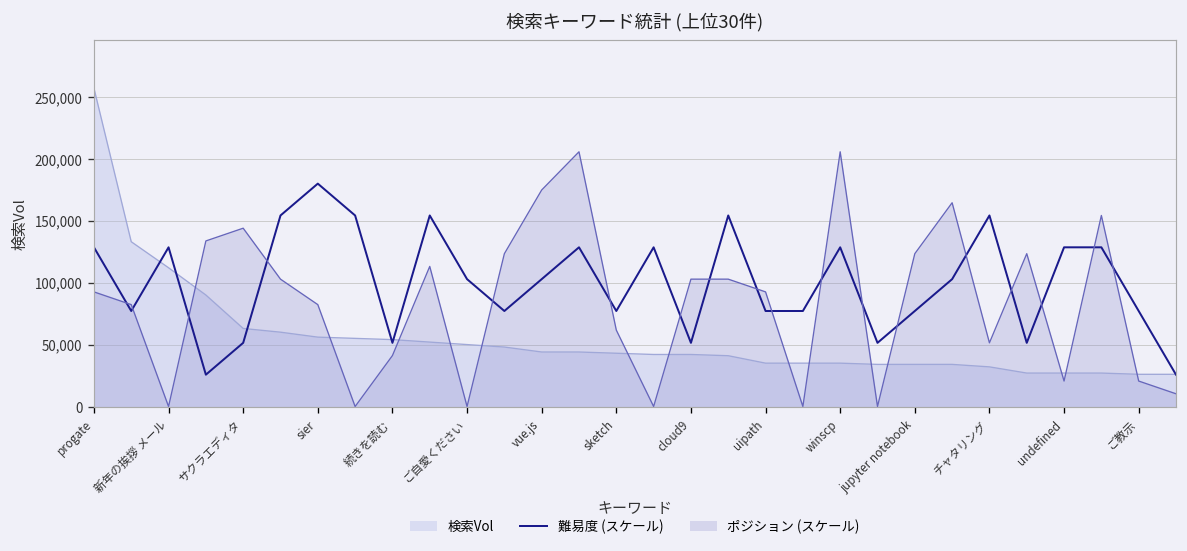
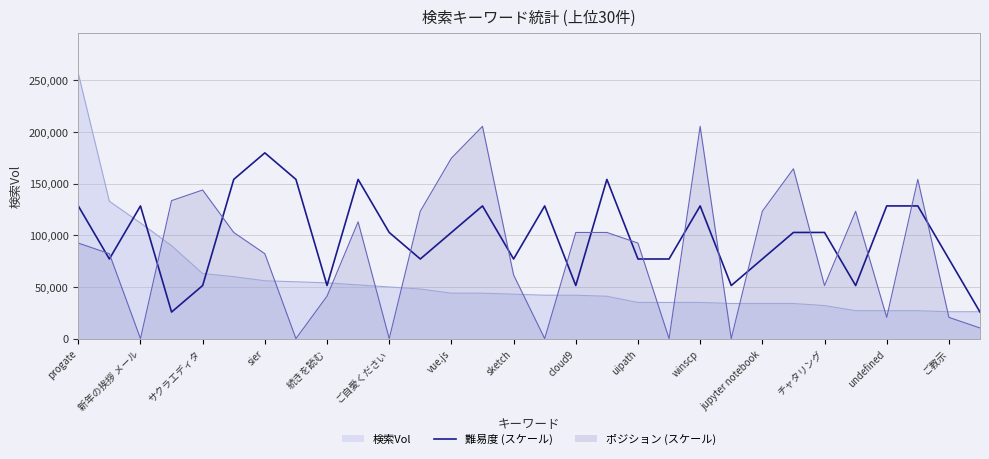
難易度 (スケール), チャタリング: 154,000 -> 103,000
